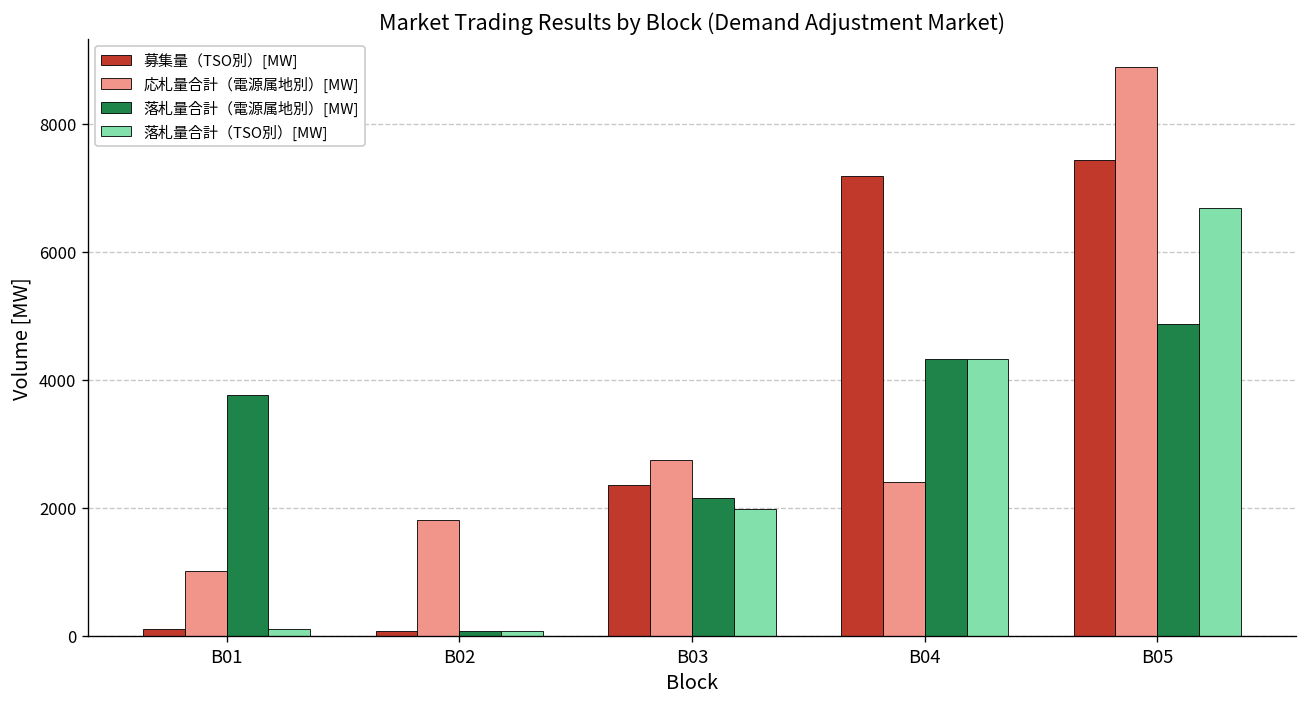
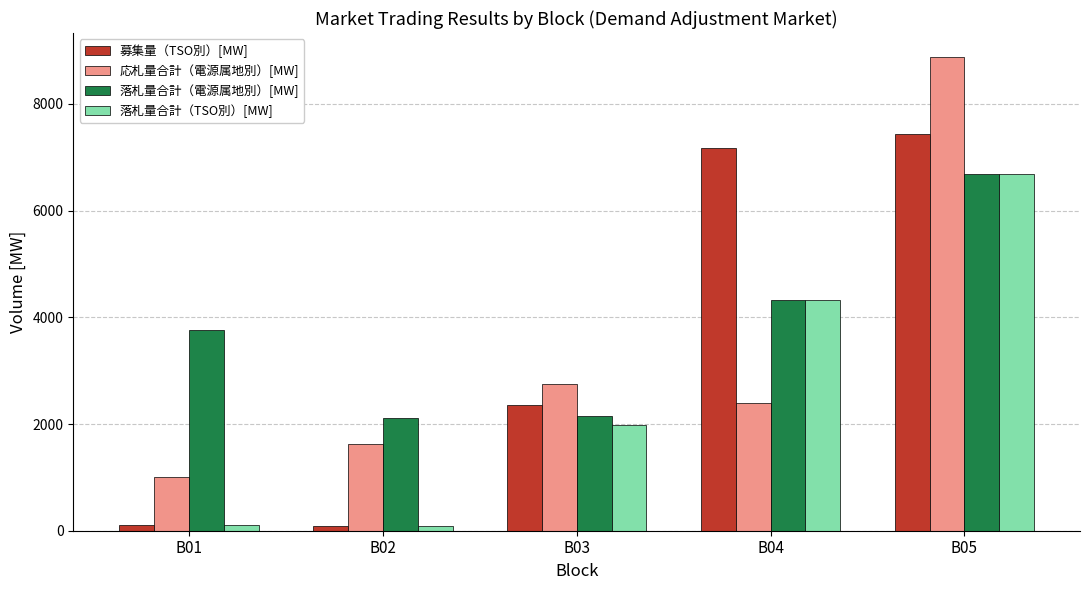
応札量合計（電源属地別）[MW], B02: 1800 -> 1600
落札量合計（電源属地別）[MW], B02: 100 -> 2100
落札量合計（電源属地別）[MW], B05: 4900 -> 6700
